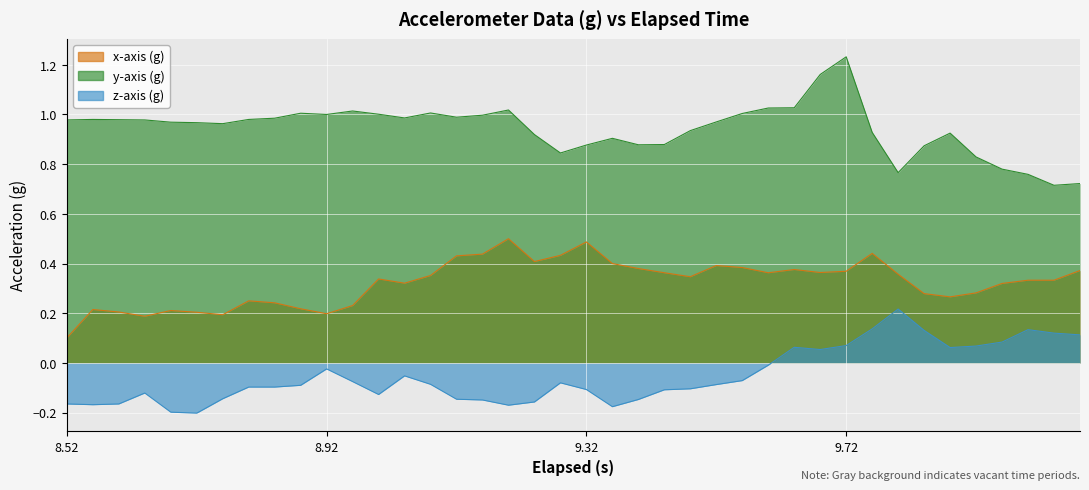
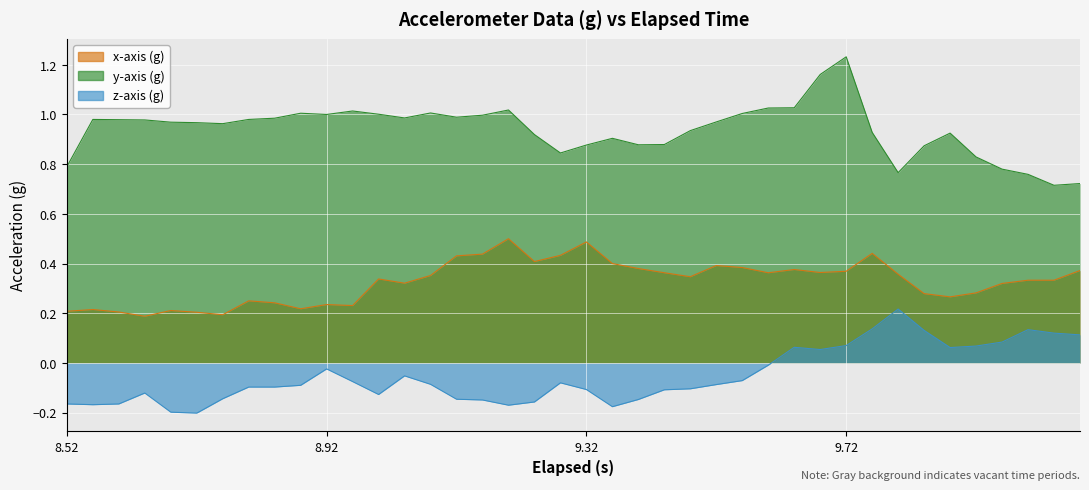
x-axis (g), 8.52: 0.10 -> 0.21
y-axis (g), 8.52: 0.98 -> 0.79
x-axis (g), 8.92: 0.20 -> 0.24
